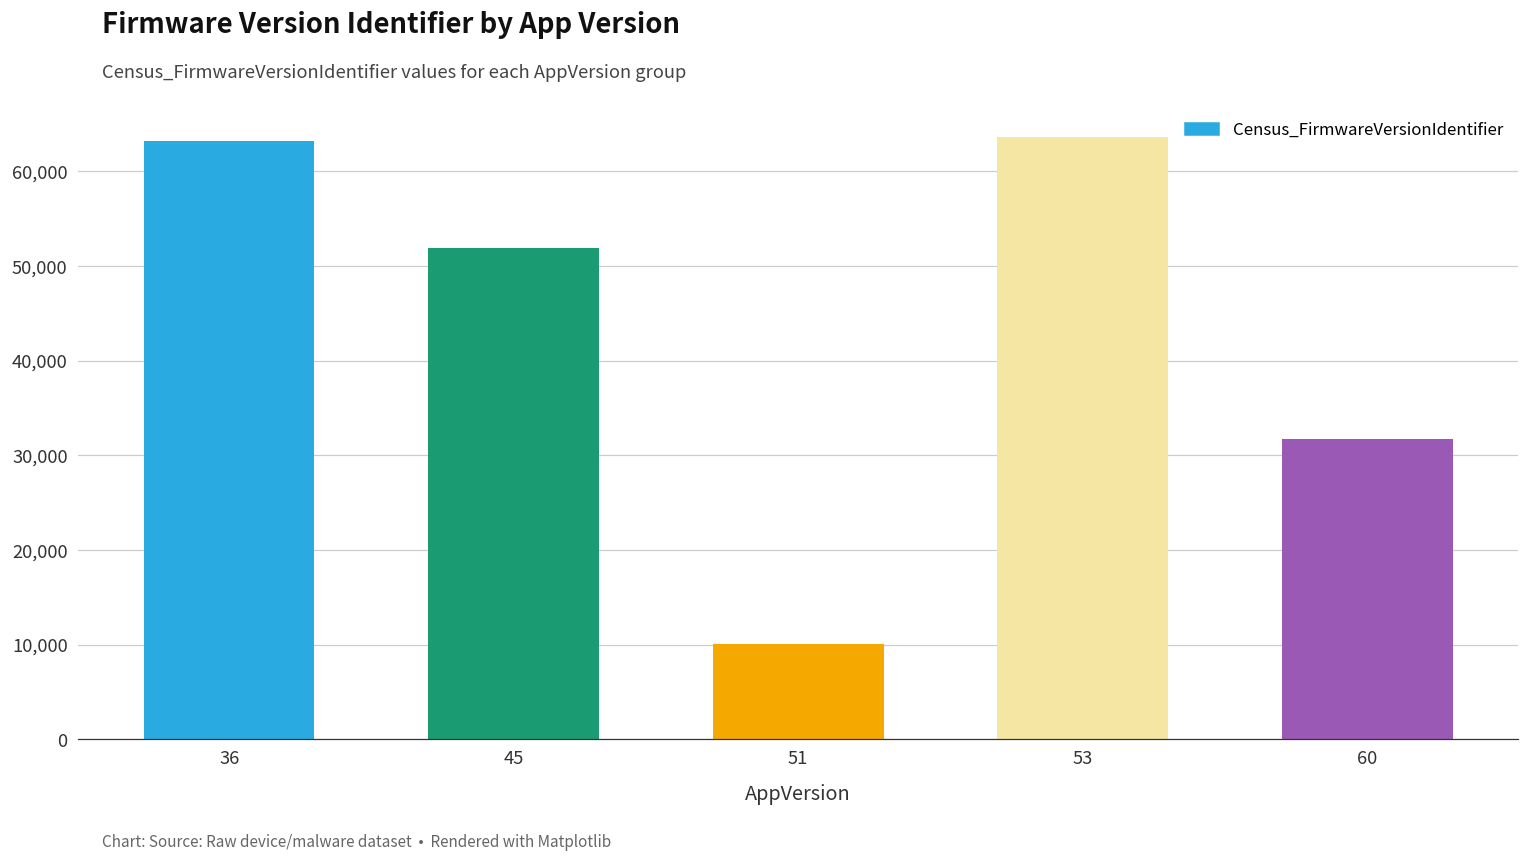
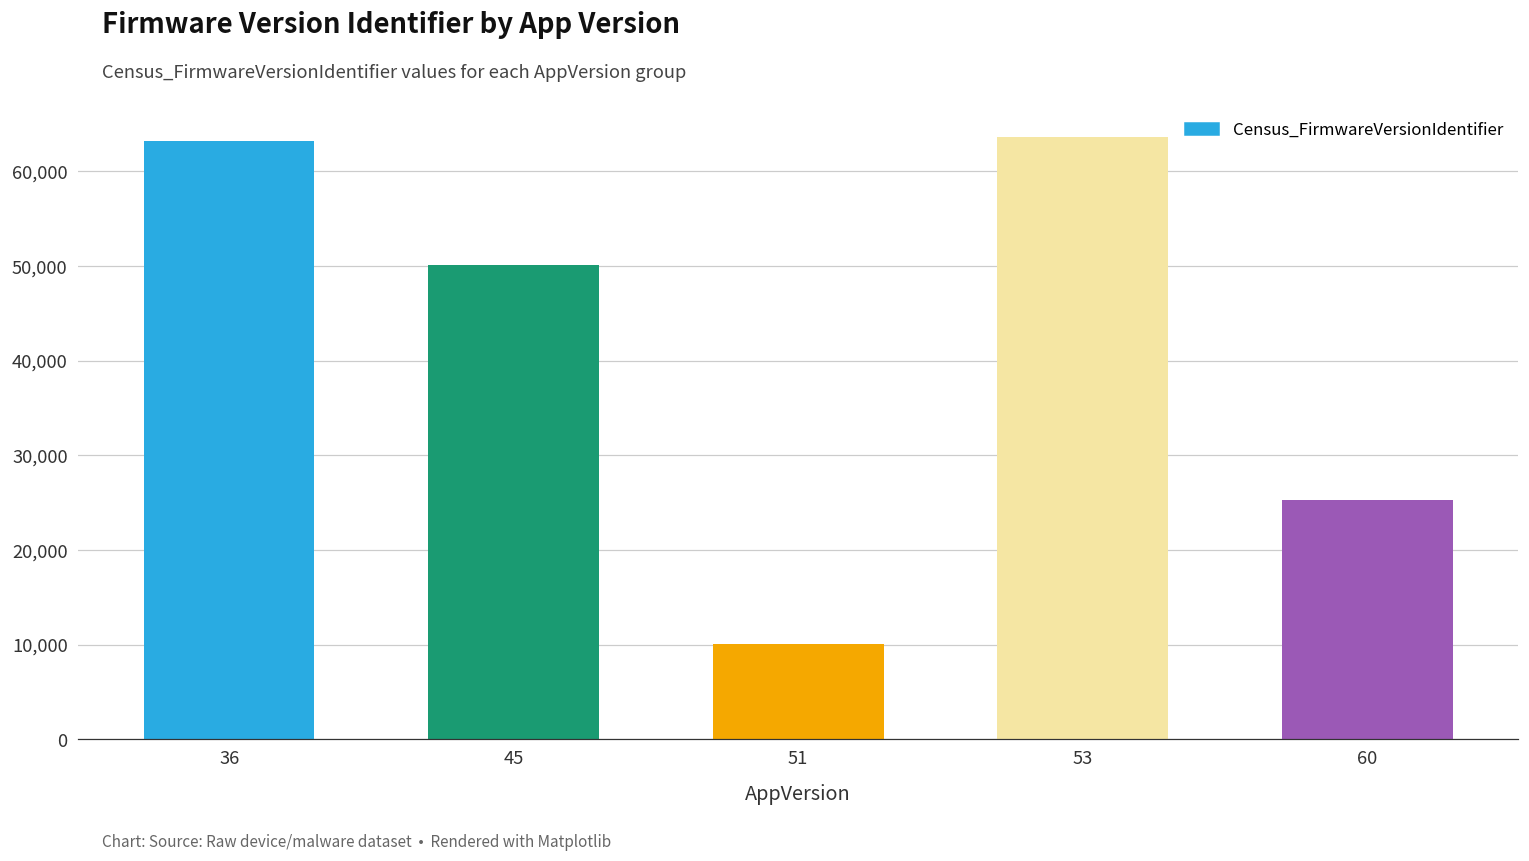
45: 52,000 -> 50,000
60: 32,000 -> 25,000
